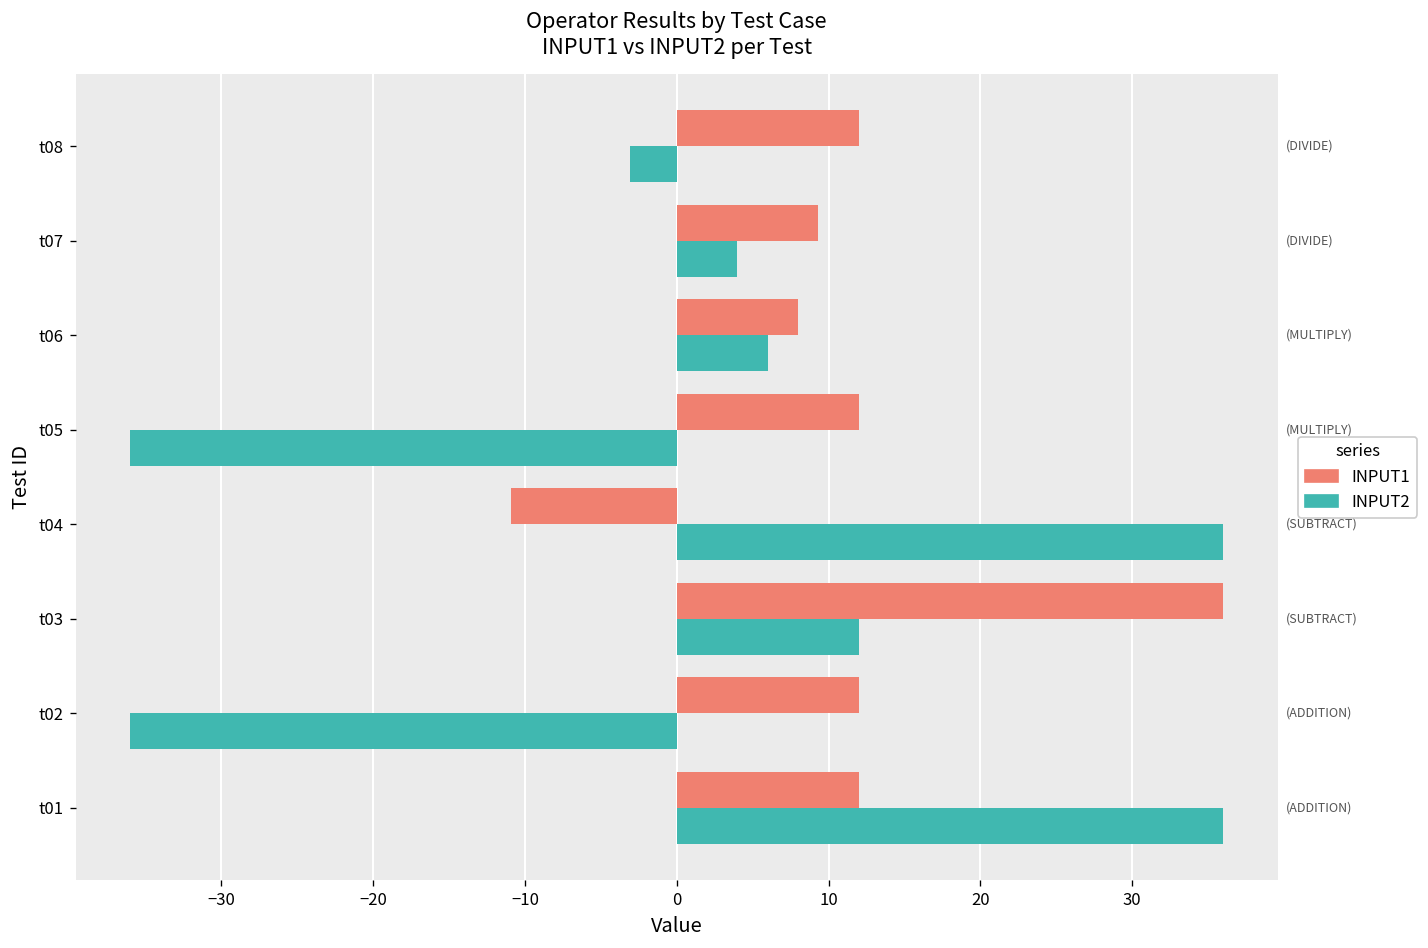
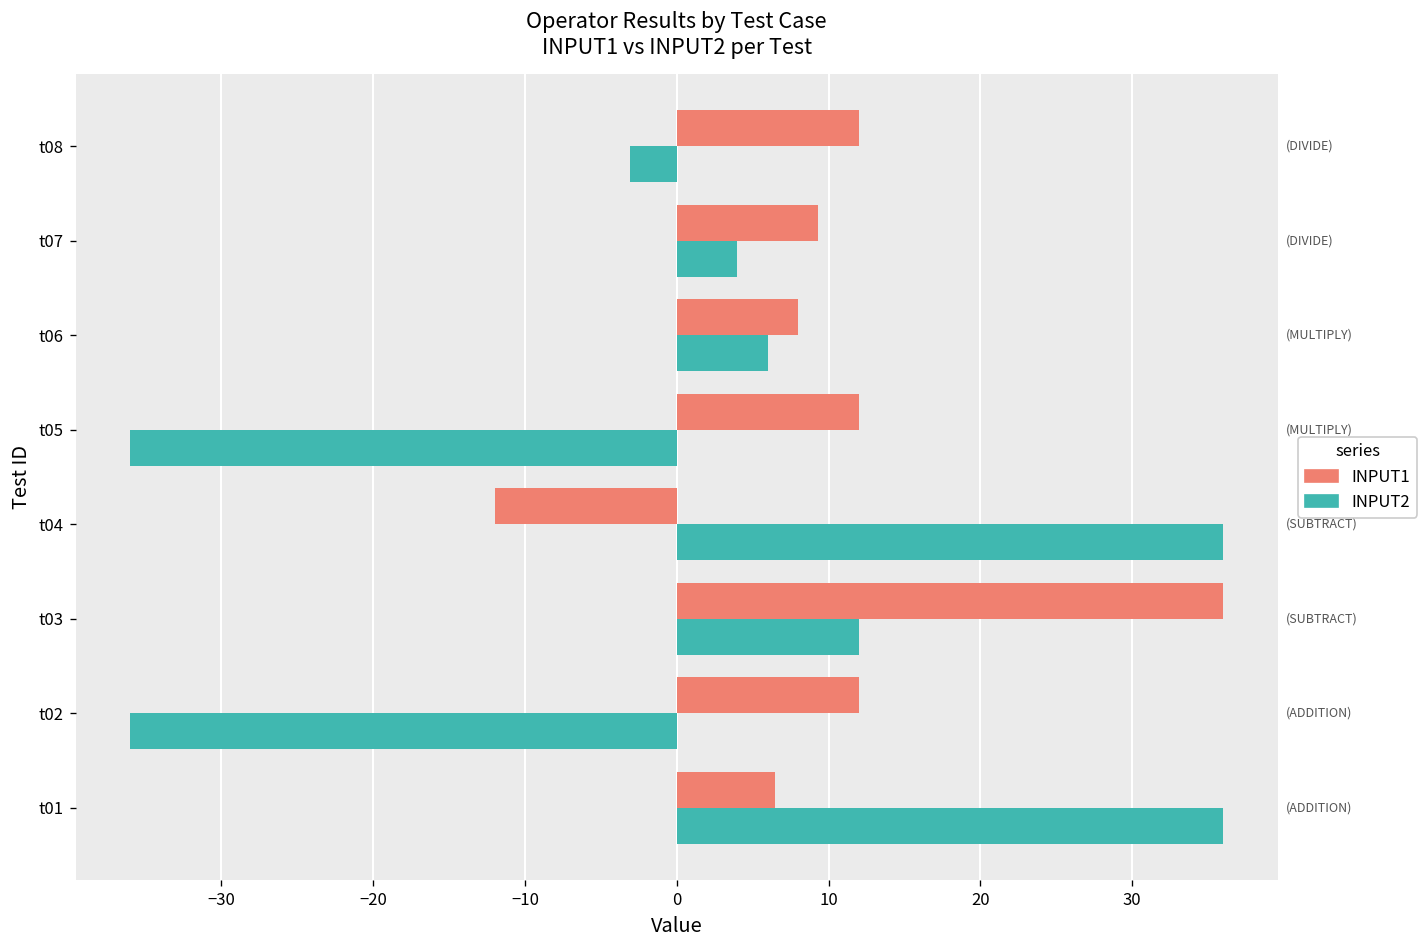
INPUT1, t04: -10.9 -> -12.0
INPUT1, t01: 12.0 -> 6.5
